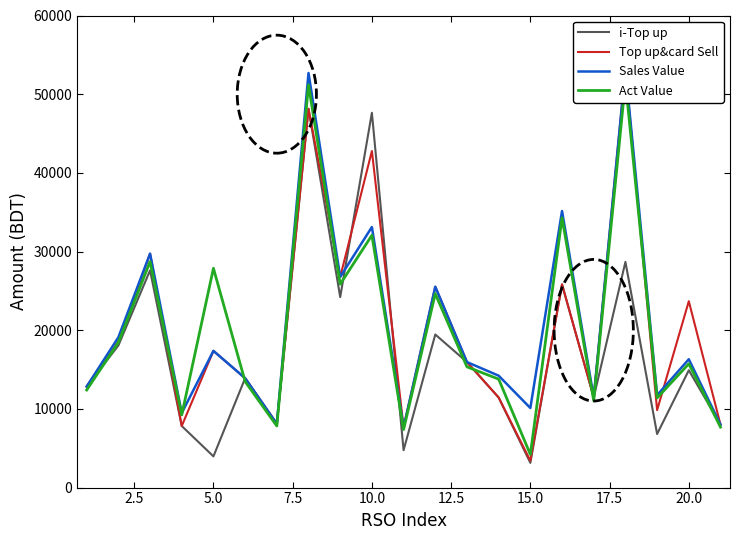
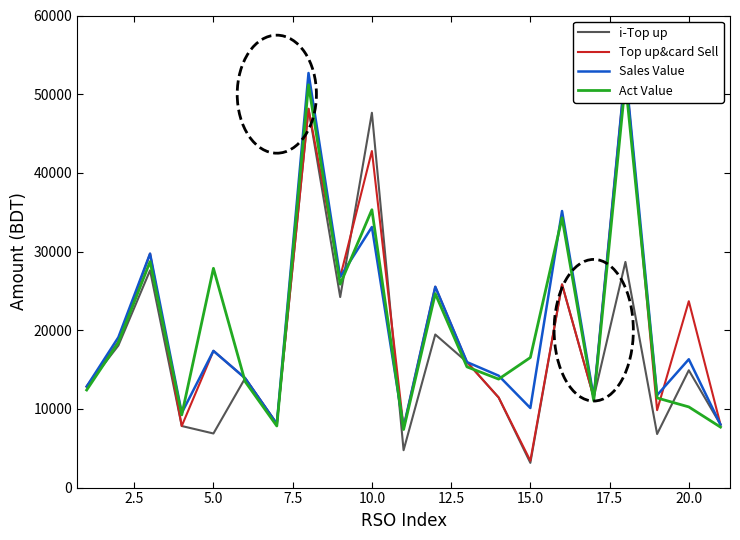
i-Top up, 5.0: 4000 -> 7000
Act Value, 10.0: 32000 -> 35000
Act Value, 15.0: 4000 -> 17000
Act Value, 20.0: 16000 -> 10000
